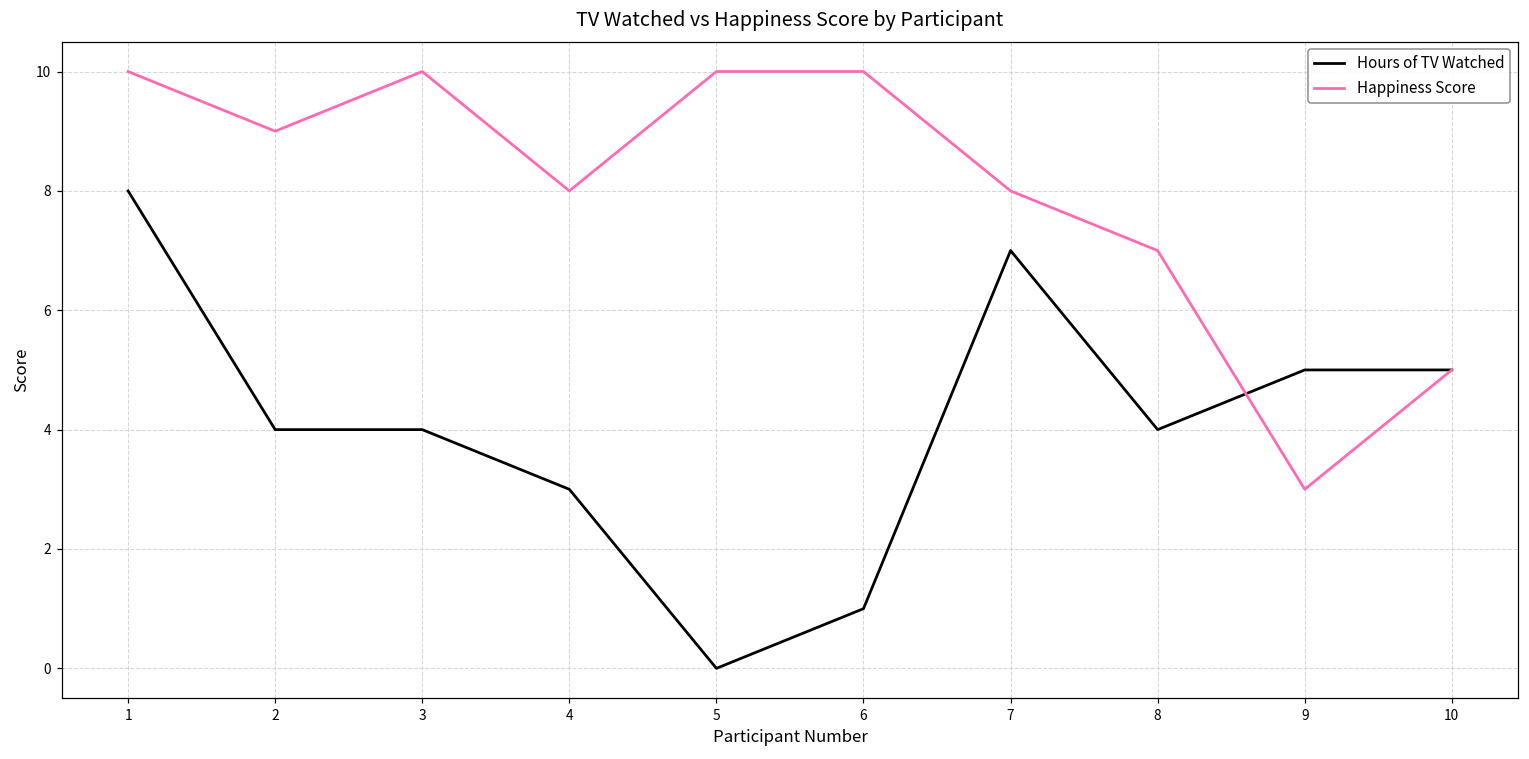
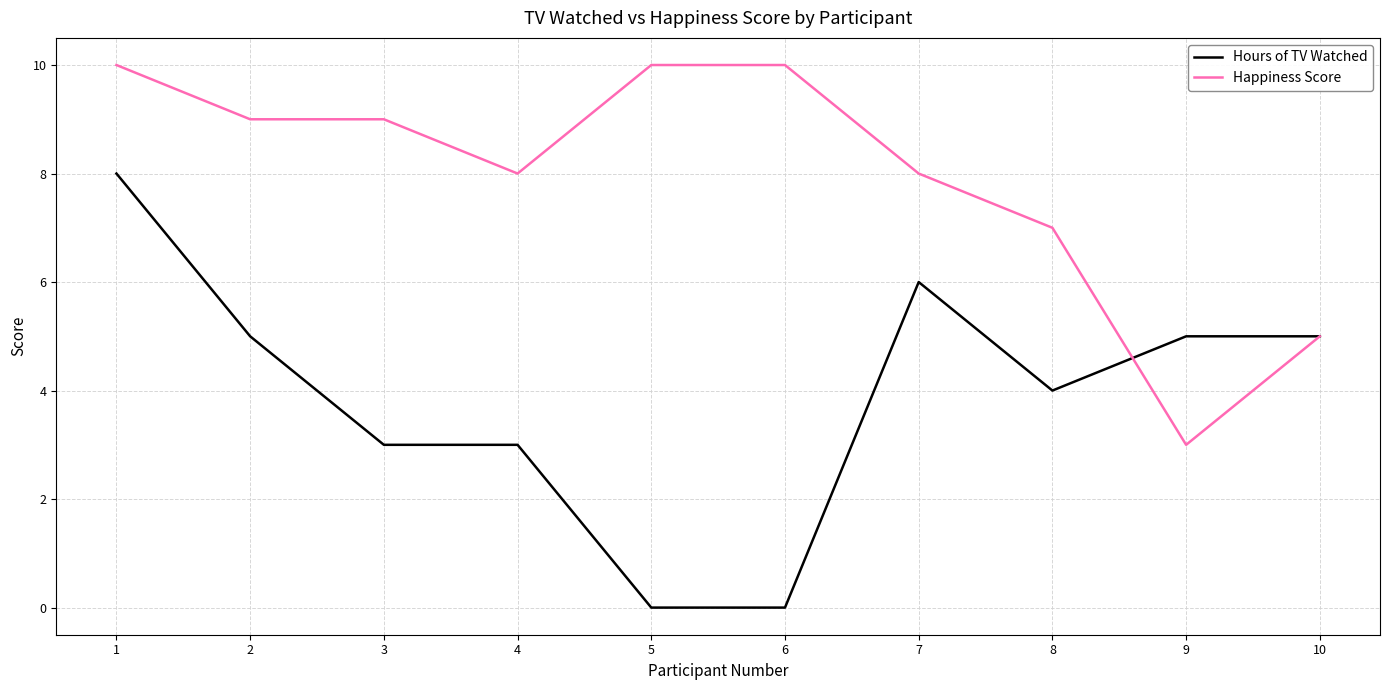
Hours of TV Watched, 2: 4 -> 5
Hours of TV Watched, 3: 4 -> 3
Happiness Score, 3: 10 -> 9
Hours of TV Watched, 6: 1 -> 0
Hours of TV Watched, 7: 7 -> 6
